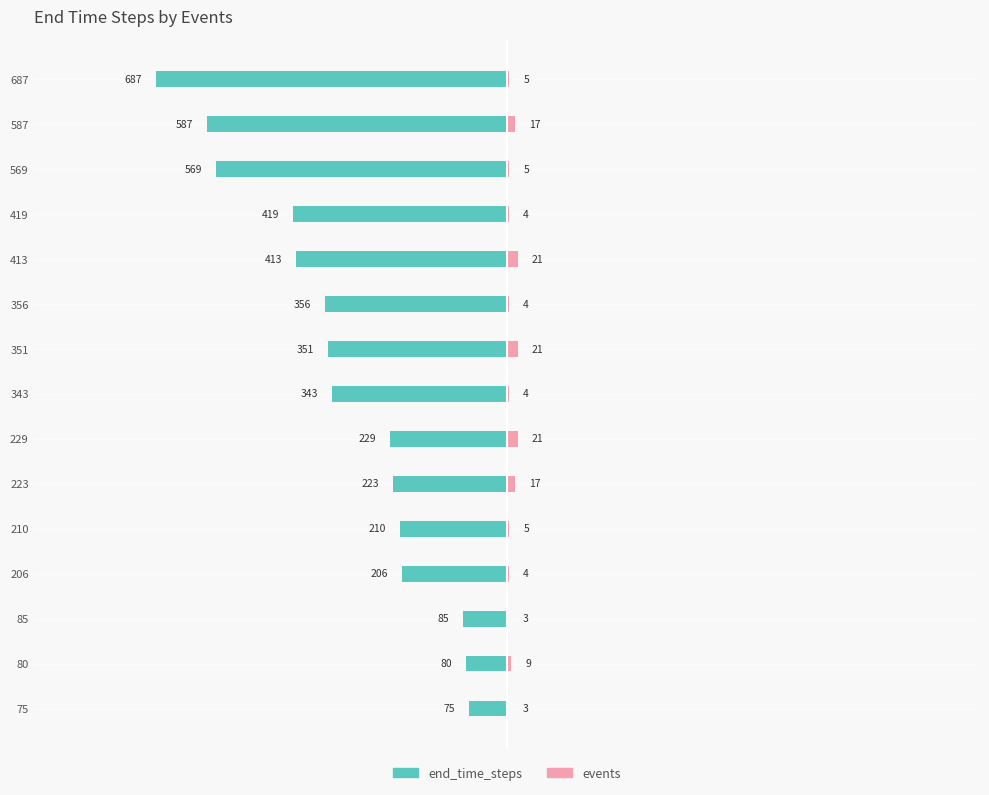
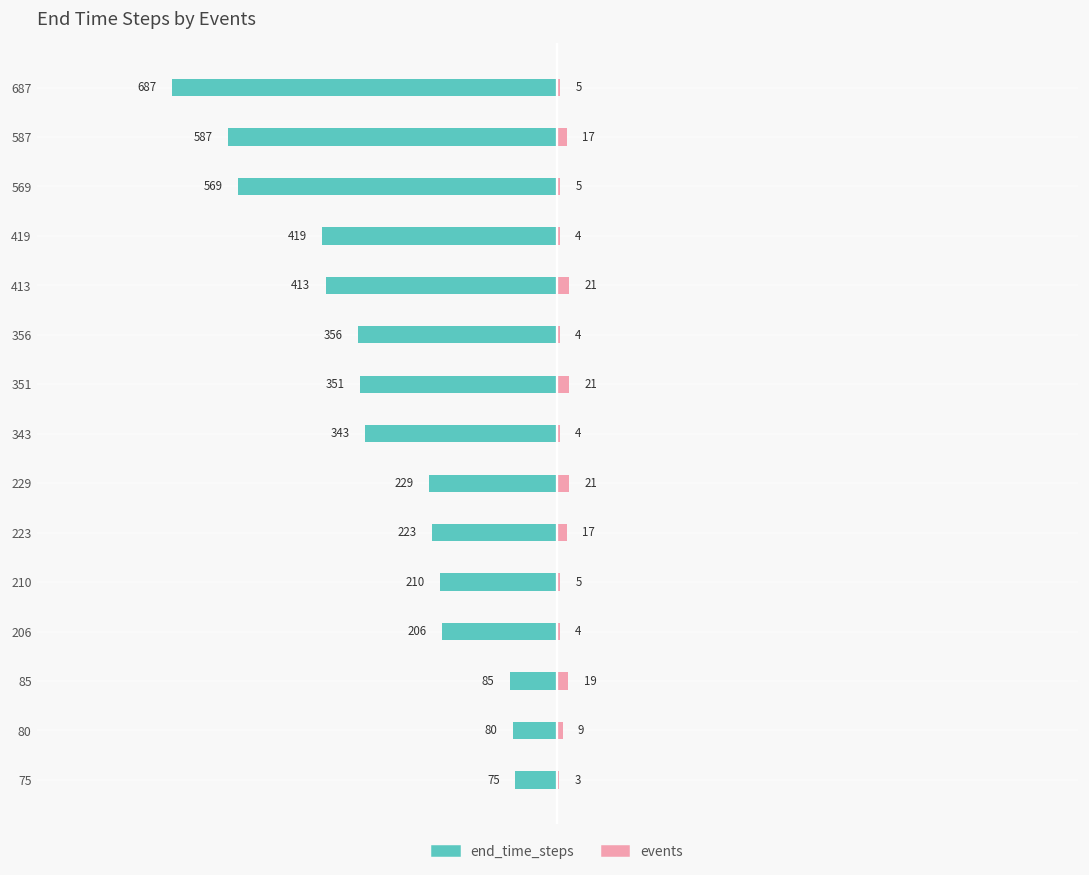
events, 85: 3 -> 19
